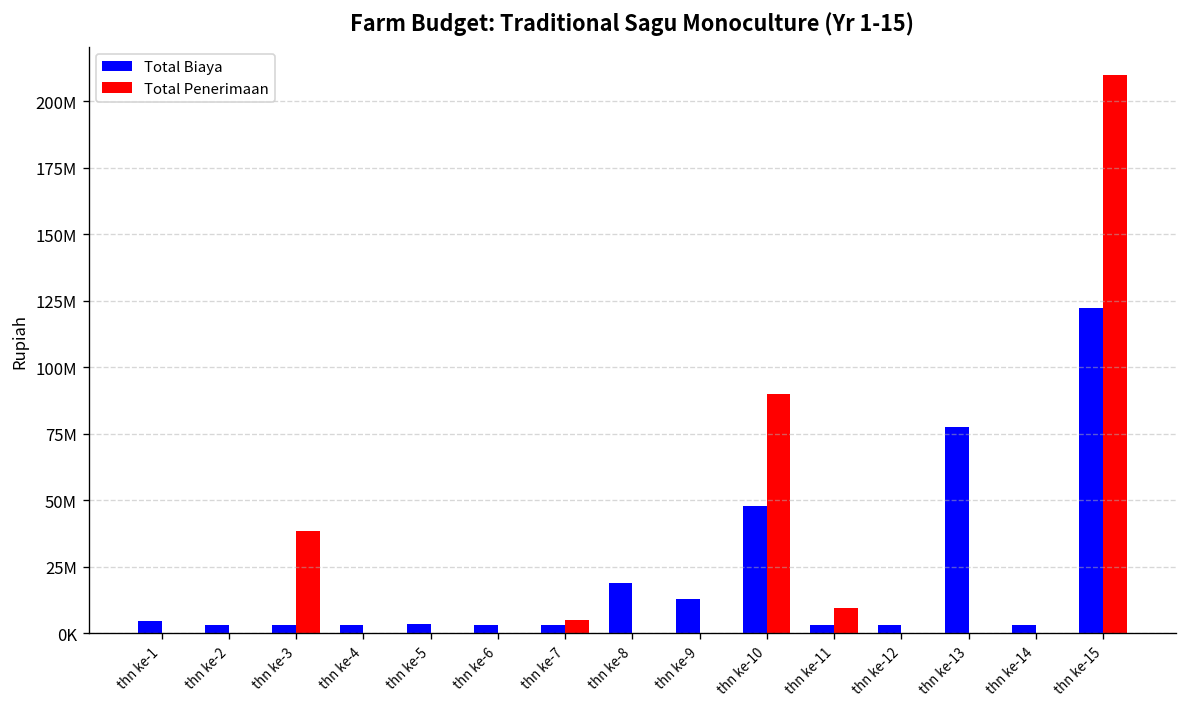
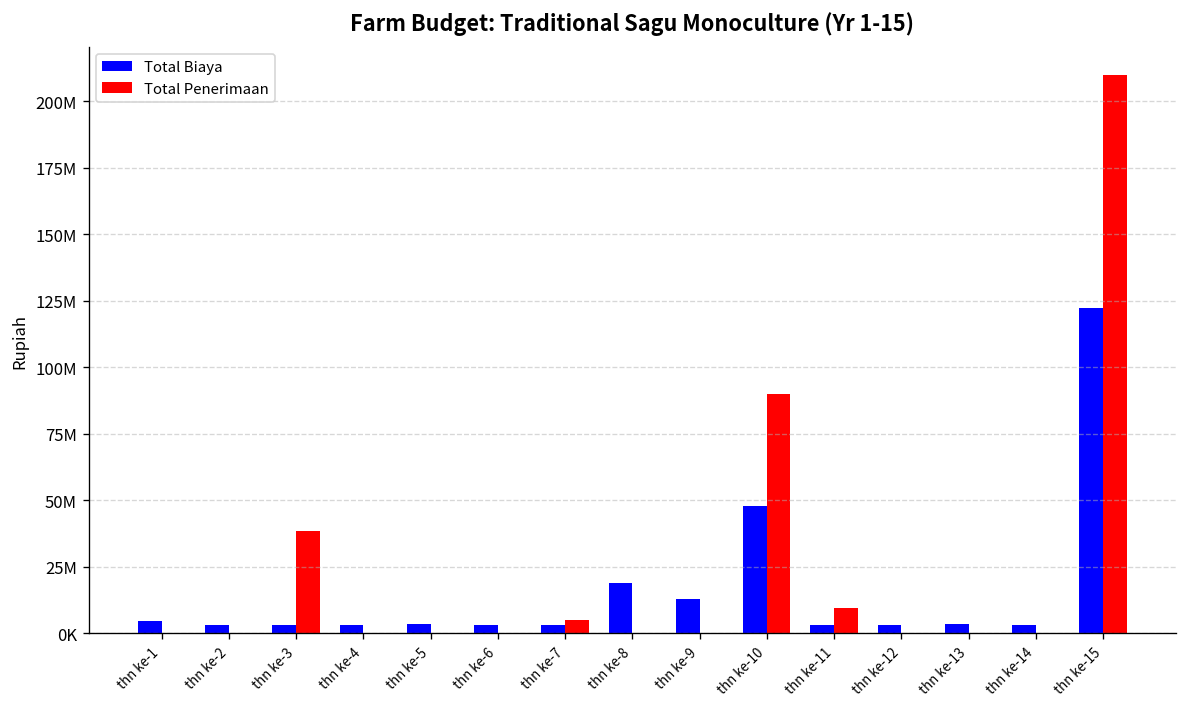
Total Biaya, thn ke-13: 78000000 -> 4000000
